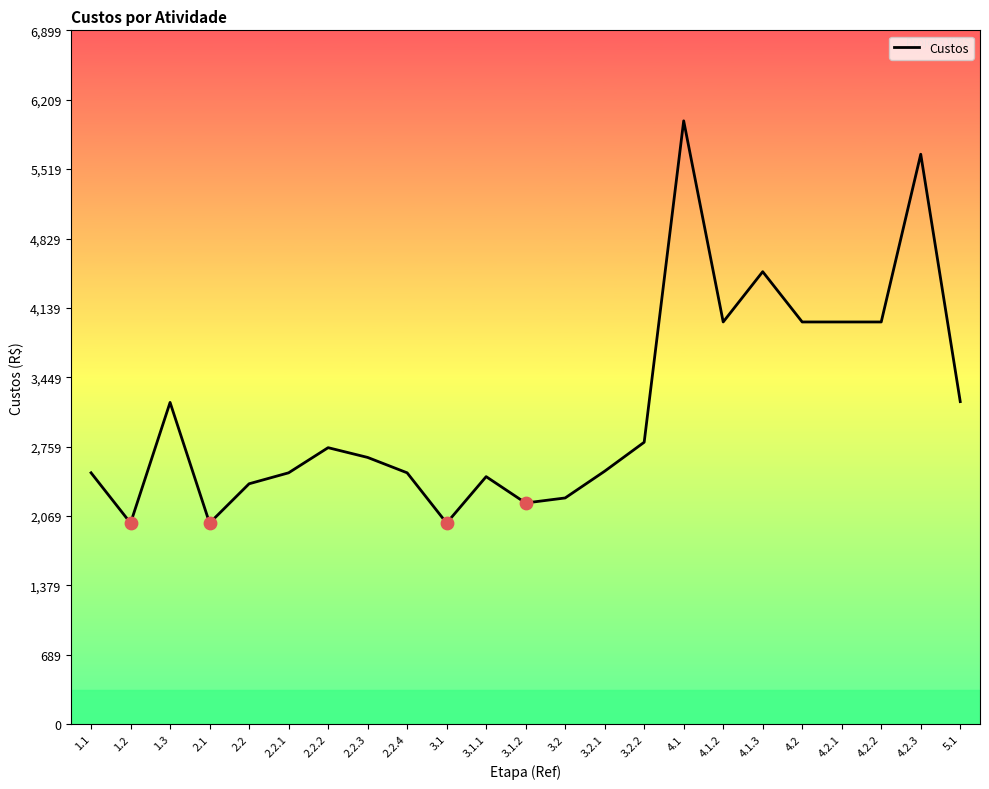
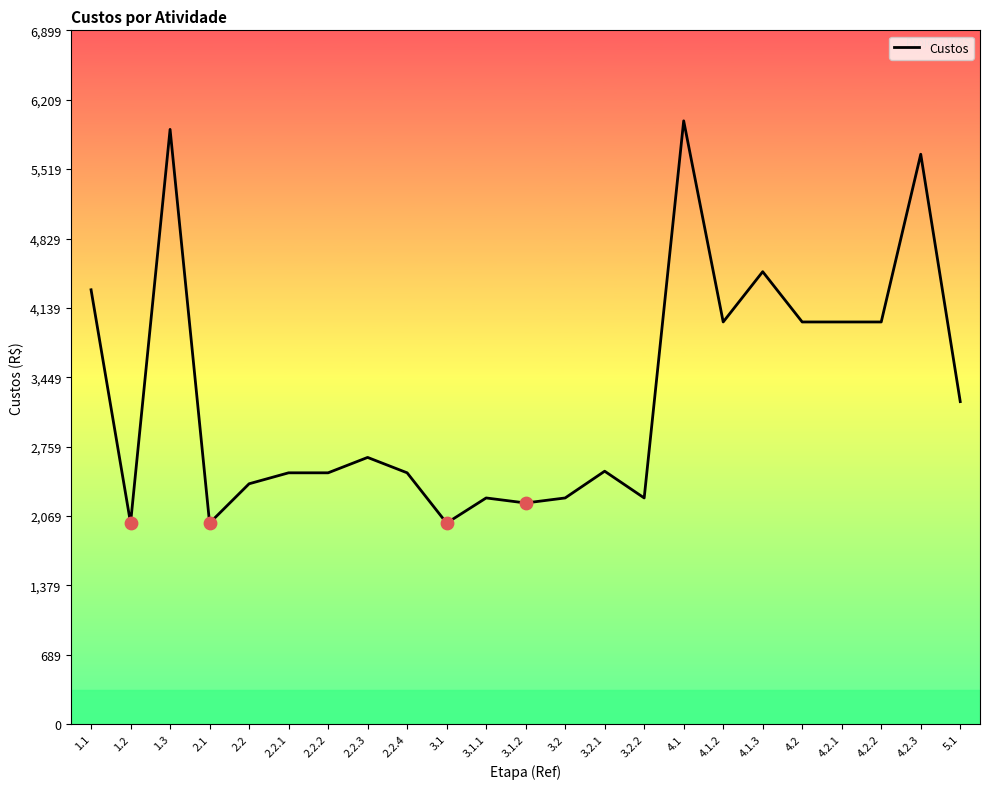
Custos, 1.1: 2,500 -> 4,320
Custos, 1.3: 3,200 -> 5,910
Custos, 2.2.2: 2,750 -> 2,500
Custos, 3.1.1: 2,460 -> 2,250
Custos, 3.2.2: 2,800 -> 2,250
